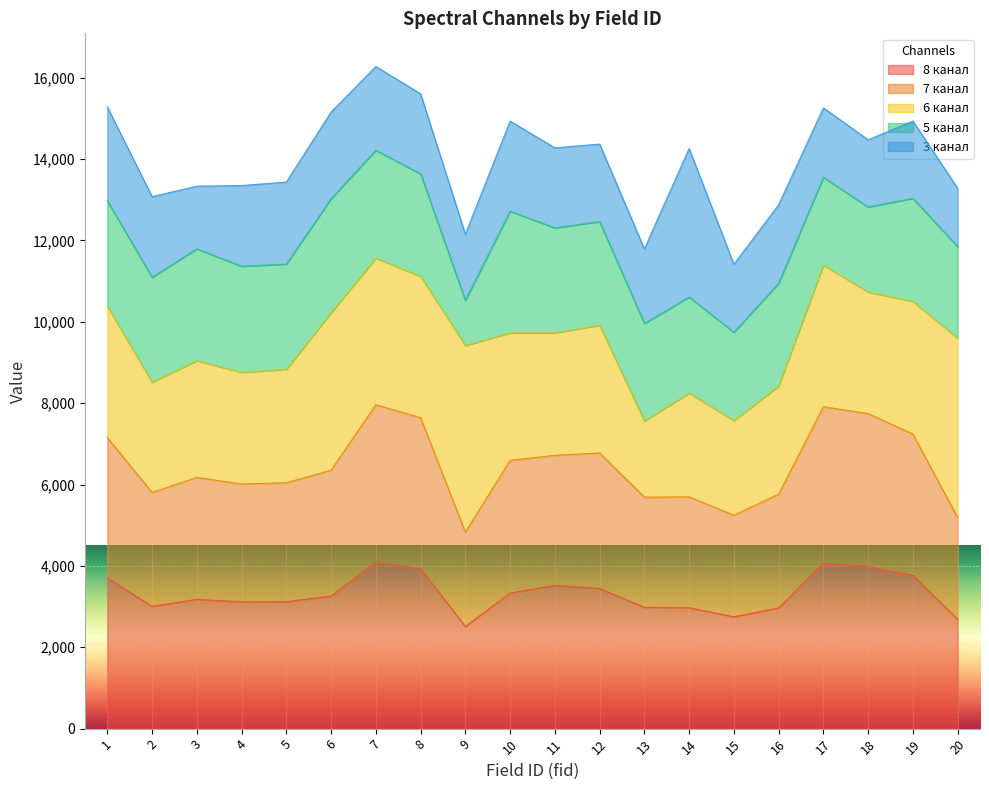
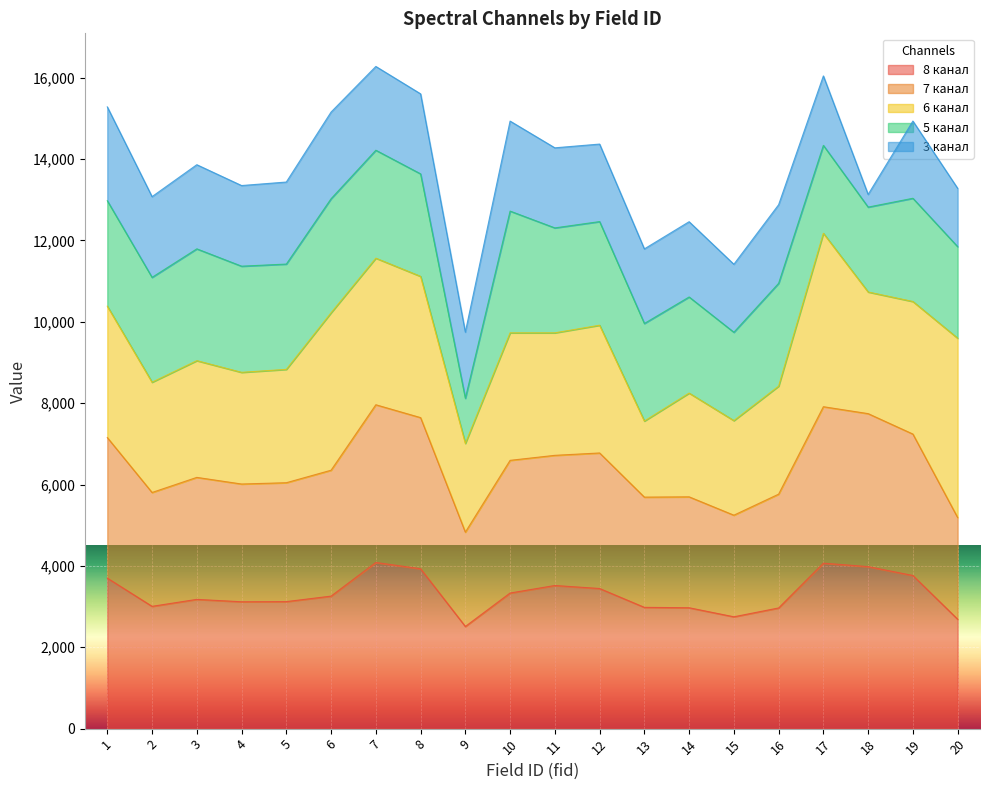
3 канал, 3: 1,500 -> 2,100
6 канал, 9: 4,600 -> 2,200
3 канал, 14: 3,600 -> 1,900
6 канал, 17: 3,500 -> 4,300
3 канал, 18: 1,700 -> 300
